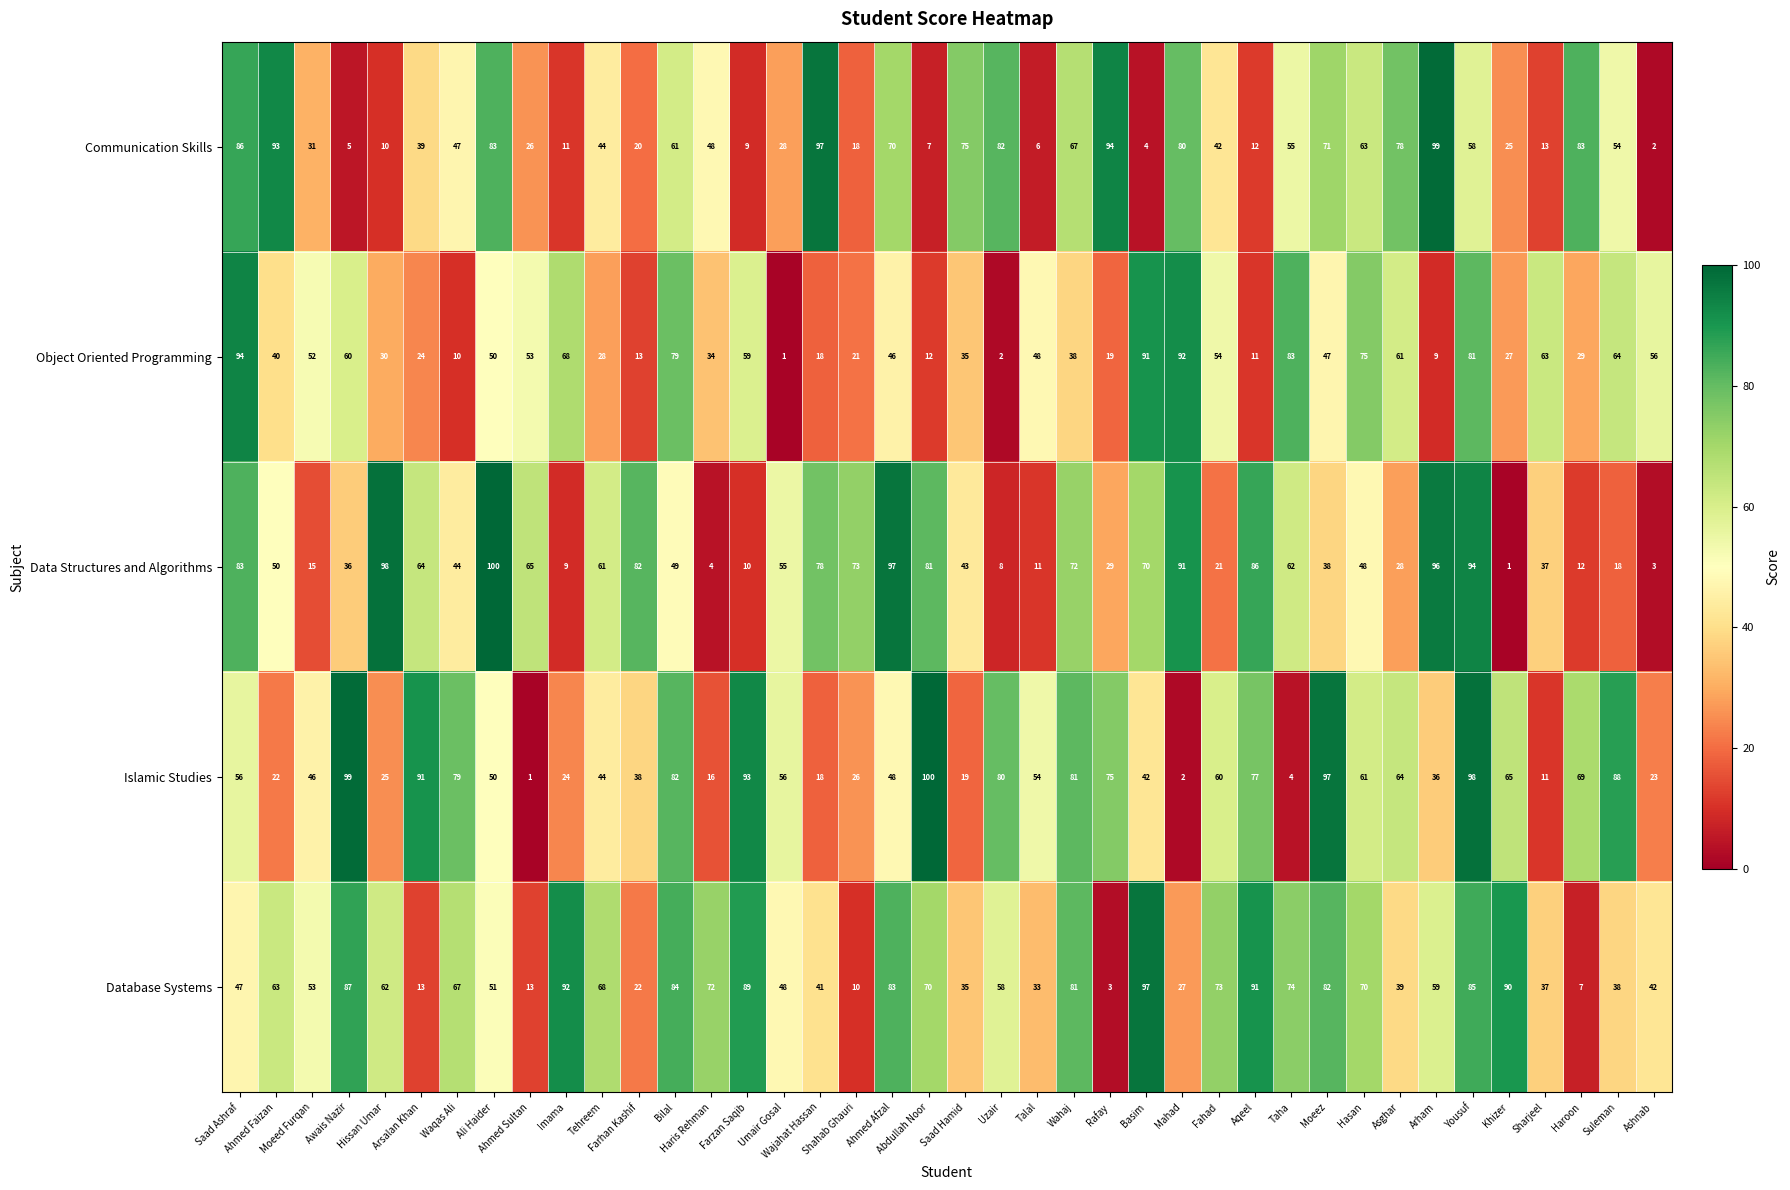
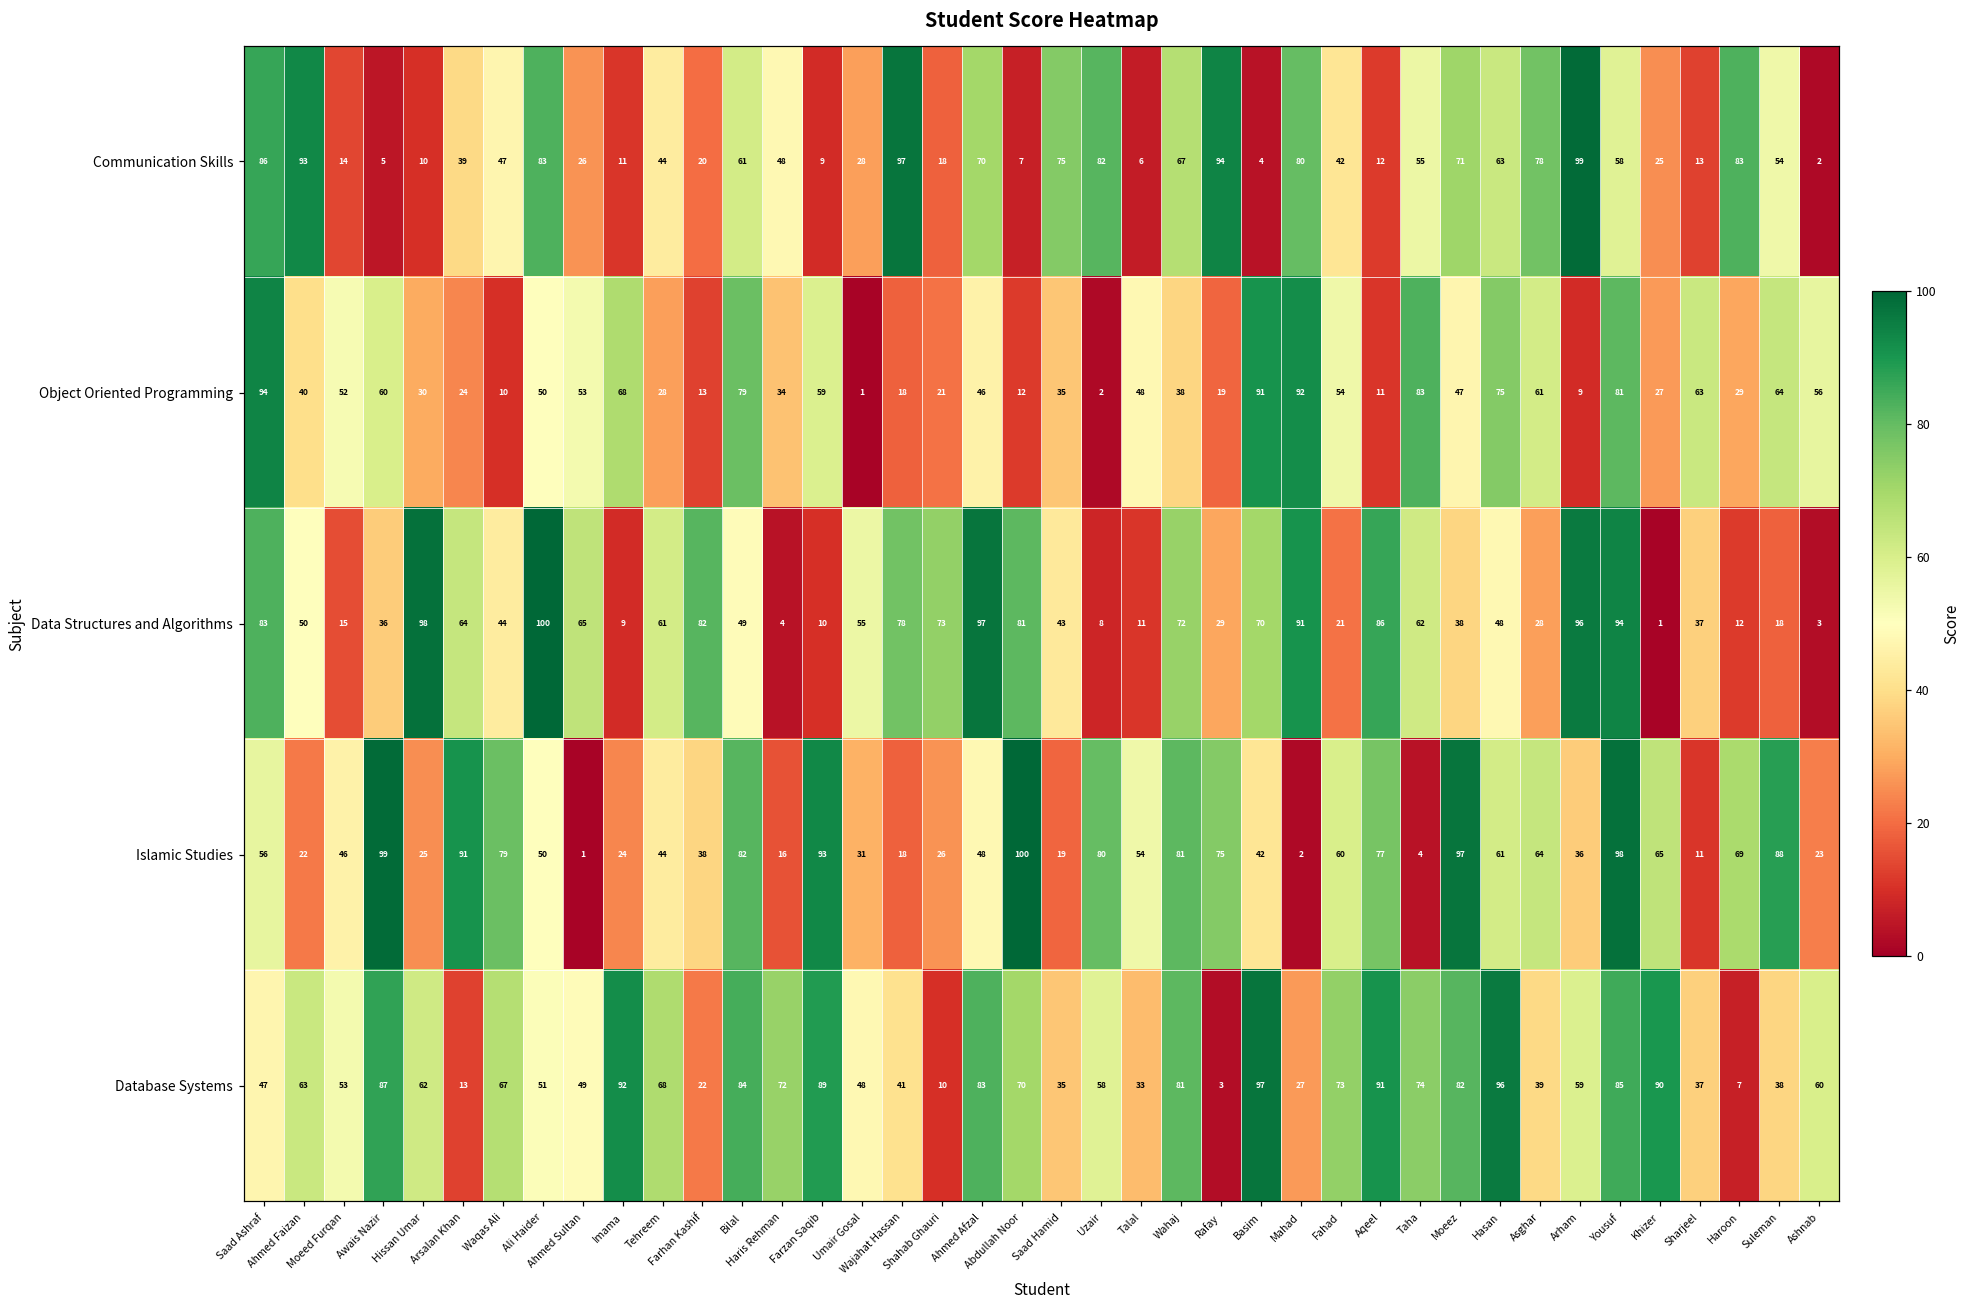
Communication Skills, Moeed Furqan: 31 -> 14
Islamic Studies, Umair Gosal: 56 -> 31
Database Systems, Ahmed Sultan: 13 -> 49
Database Systems, Hasan: 70 -> 96
Database Systems, Ashnab: 42 -> 60
